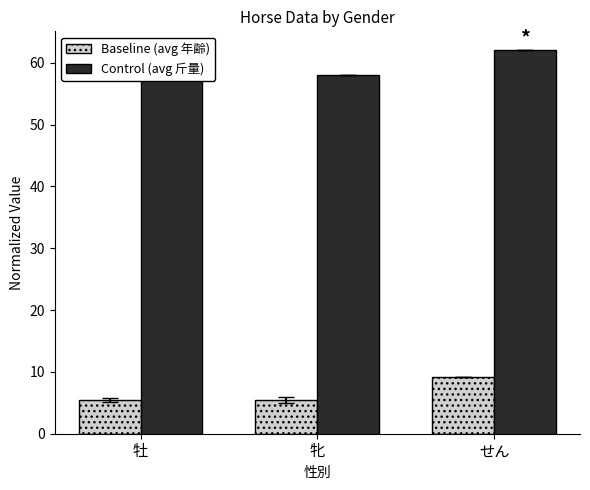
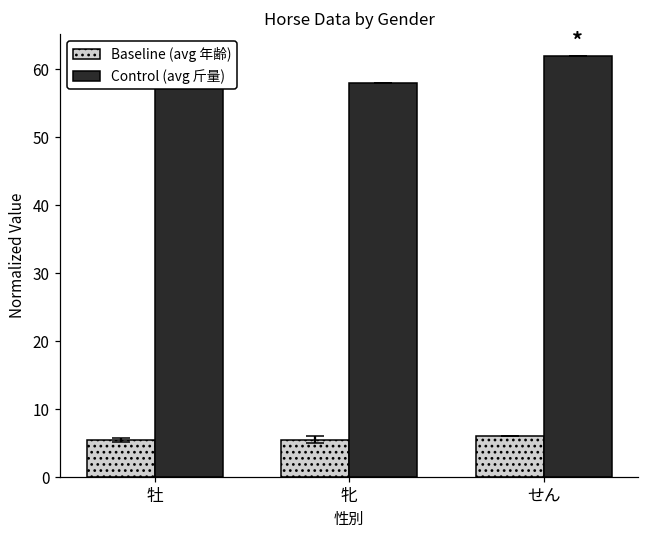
Baseline (avg 年齢), せん: 9 -> 6
